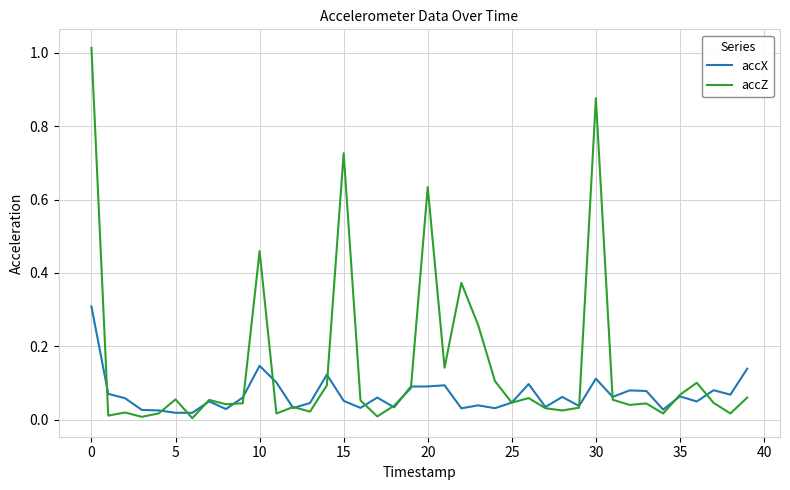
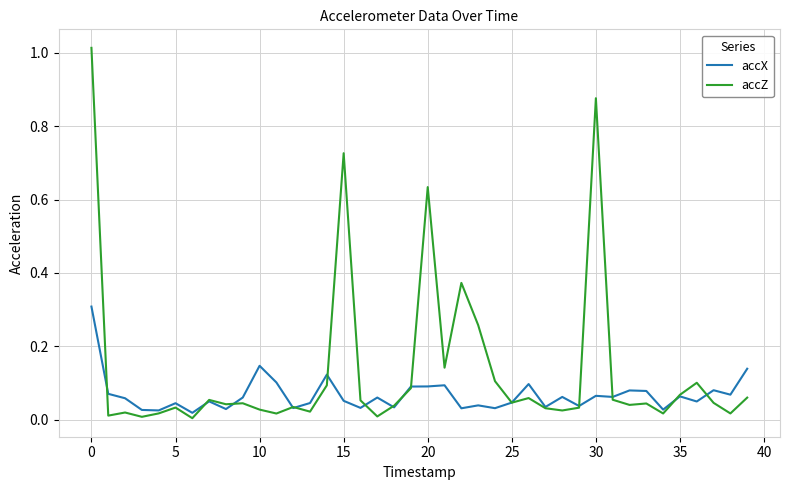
accX, 5: 0.02 -> 0.04
accZ, 5: 0.06 -> 0.03
accZ, 10: 0.46 -> 0.03
accX, 30: 0.11 -> 0.06
